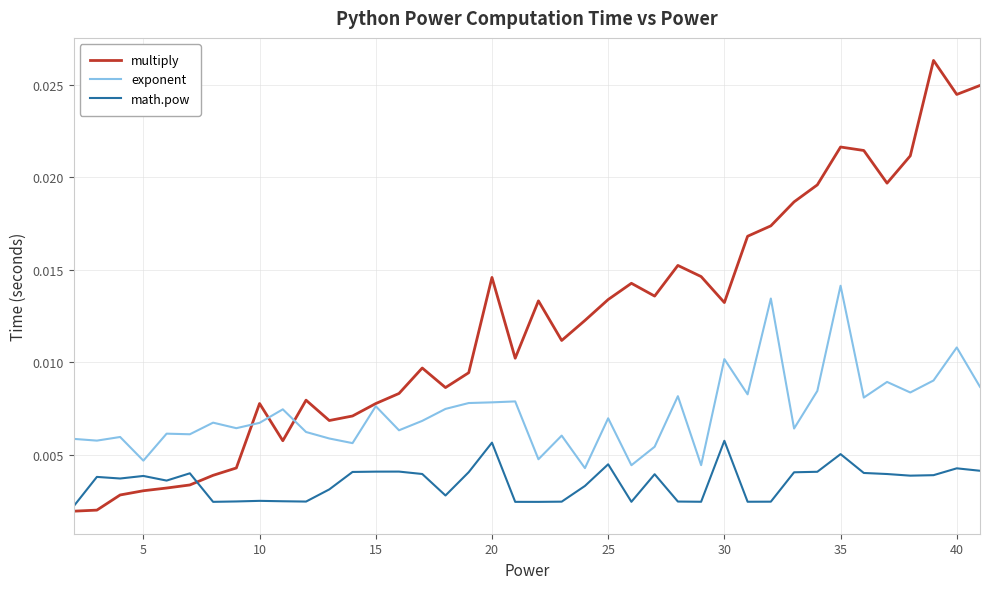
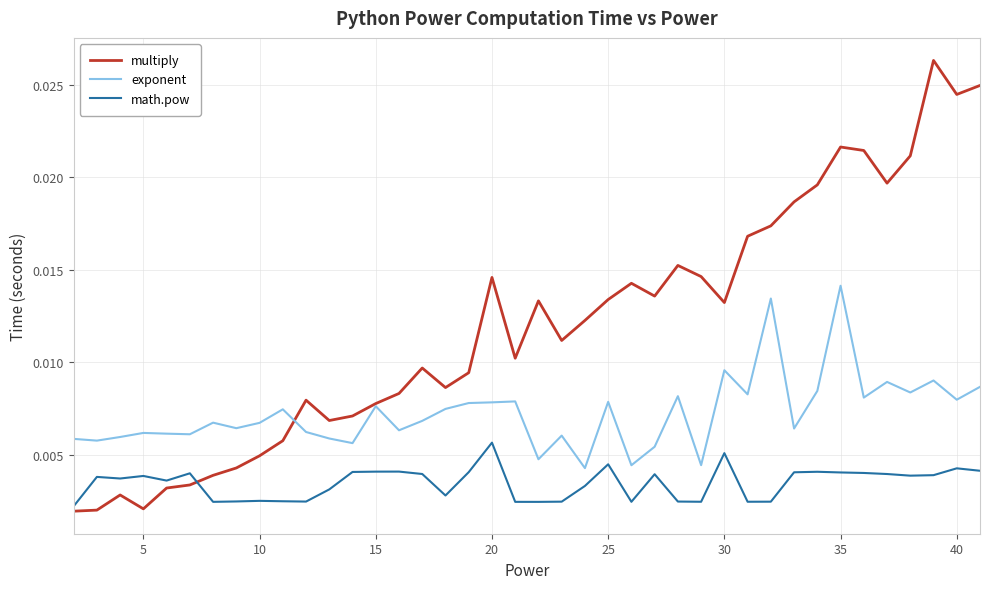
multiply, 5: 0.0030 -> 0.0021
exponent, 5: 0.0047 -> 0.0062
multiply, 10: 0.0078 -> 0.0049
exponent, 25: 0.0070 -> 0.0079
exponent, 30: 0.0102 -> 0.0096
math.pow, 30: 0.0057 -> 0.0051
math.pow, 35: 0.0050 -> 0.0040
exponent, 40: 0.0108 -> 0.0080
